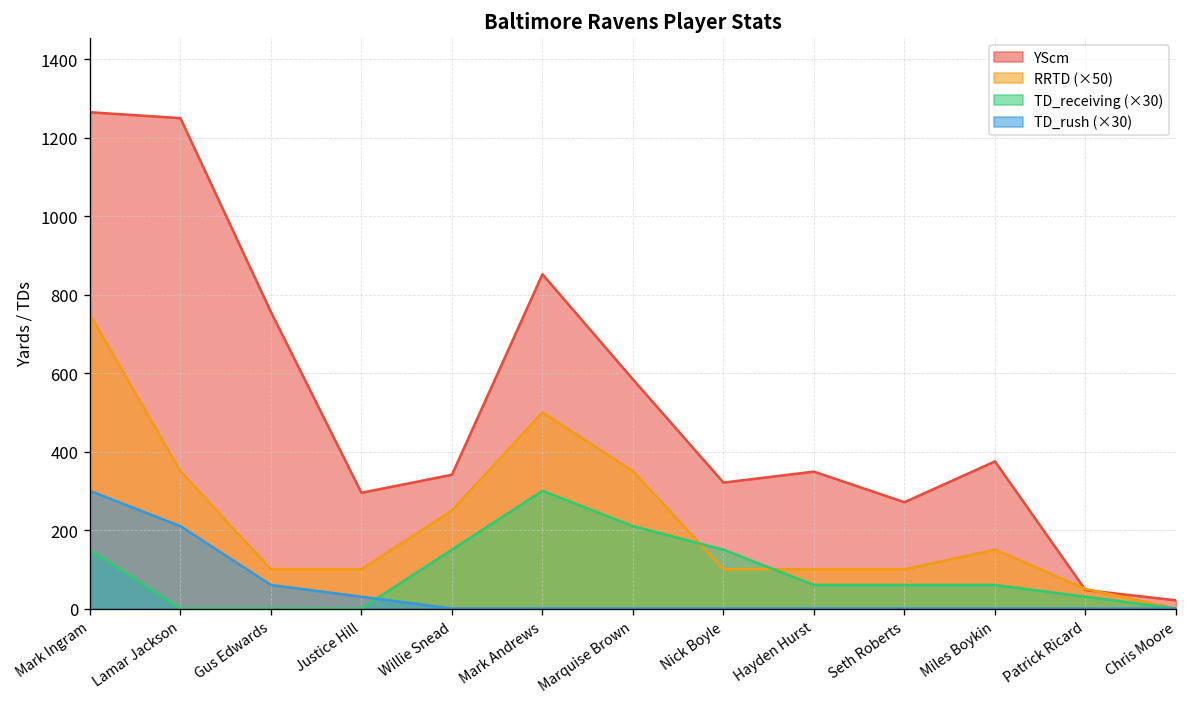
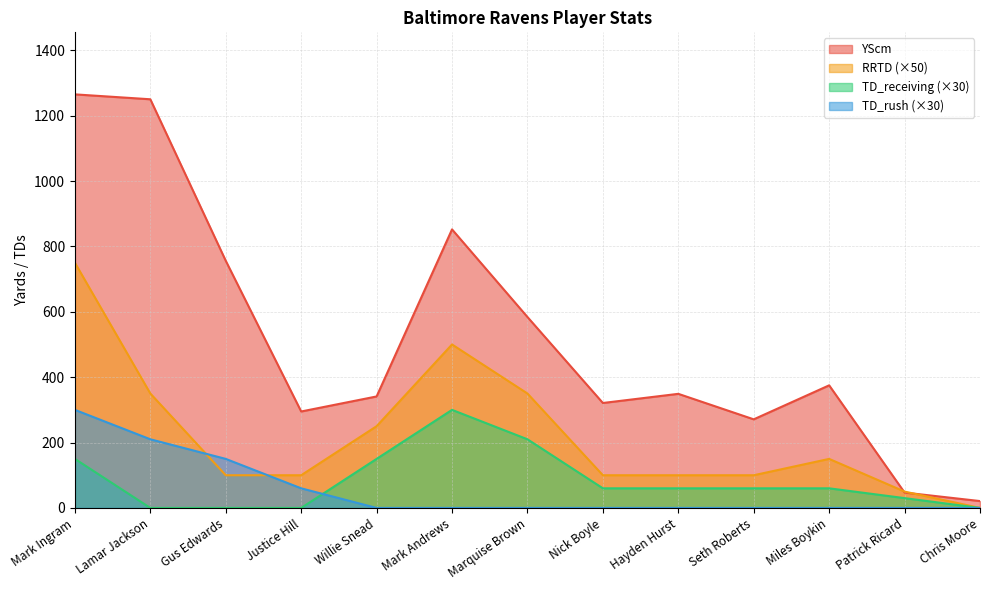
TD_rush (×30), Gus Edwards: 60 -> 150
TD_rush (×30), Justice Hill: 30 -> 60
TD_receiving (×30), Nick Boyle: 150 -> 60
